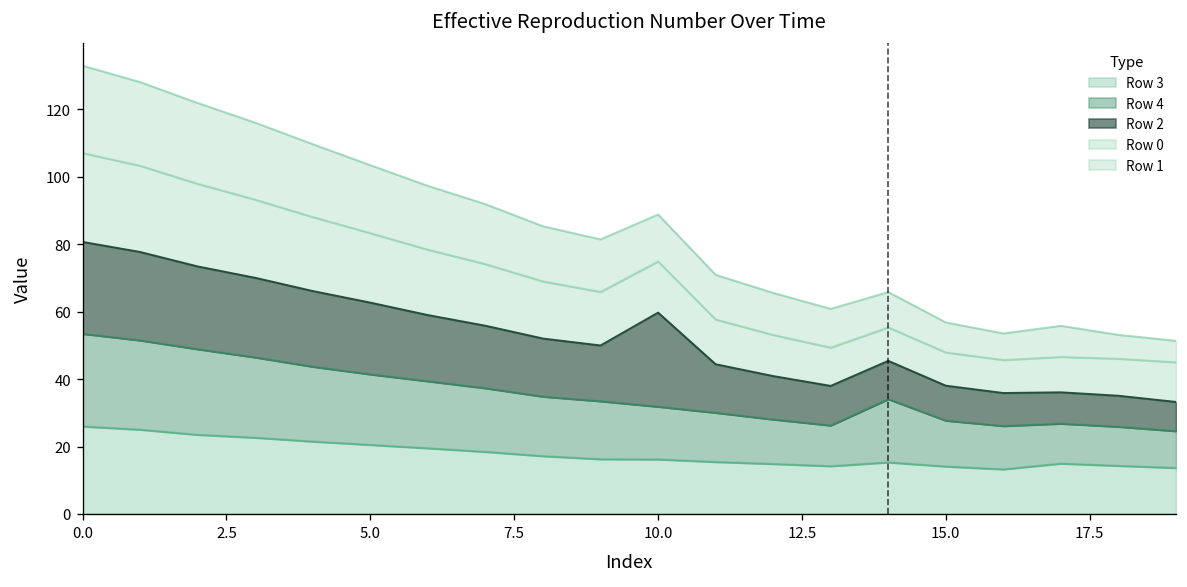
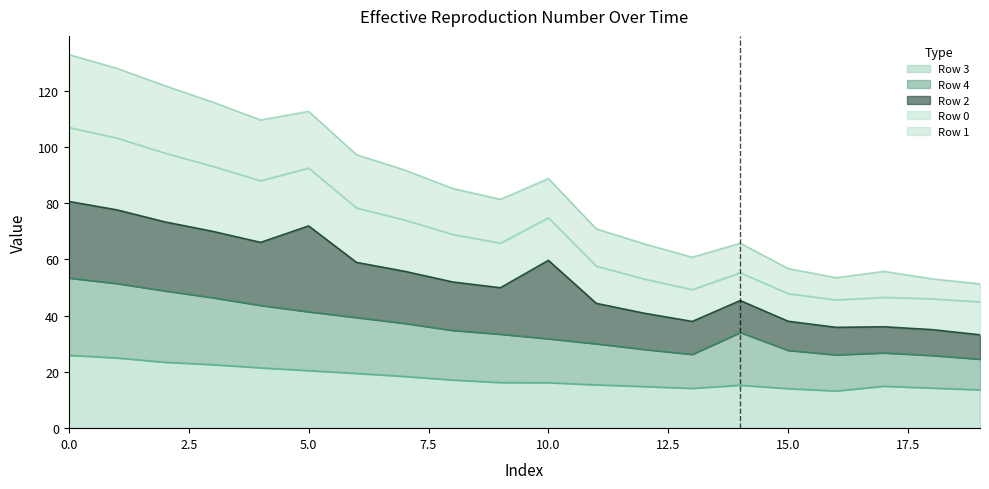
Row 2, 5.0: 21 -> 31
